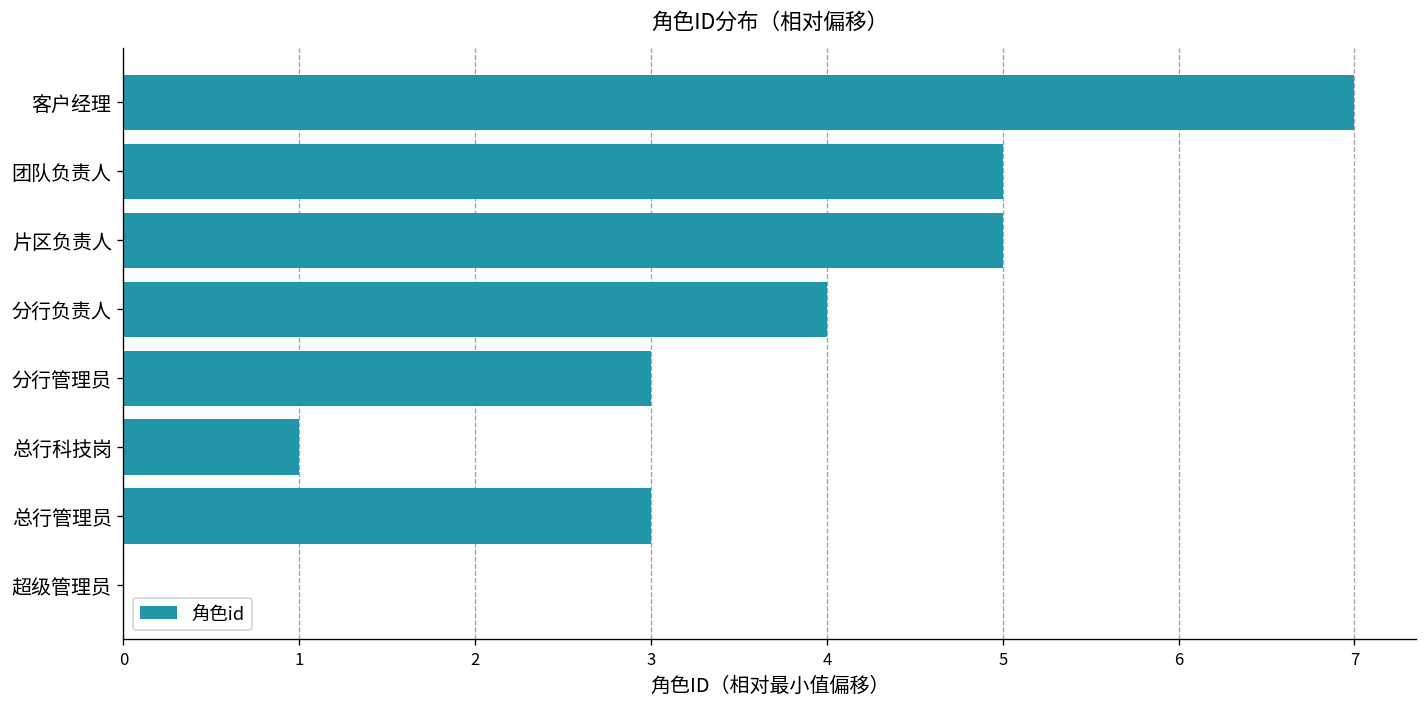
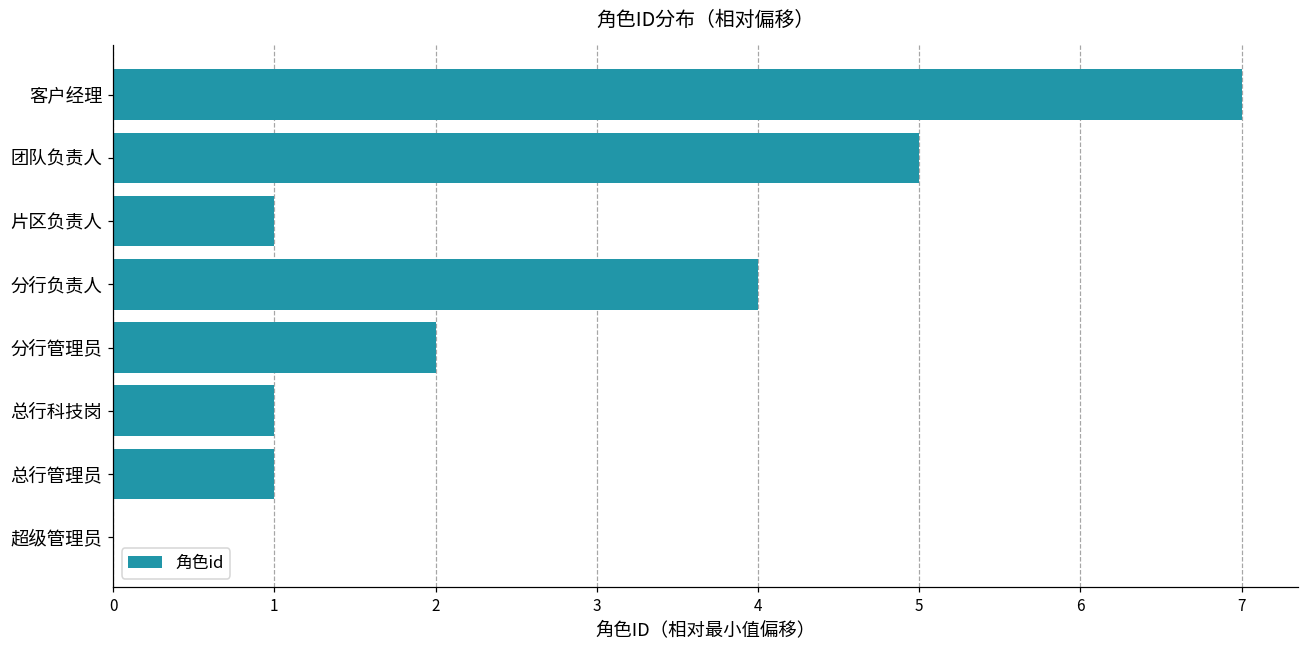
片区负责人: 5.00 -> 1.00
分行管理员: 3.00 -> 2.00
总行管理员: 3.00 -> 1.00
